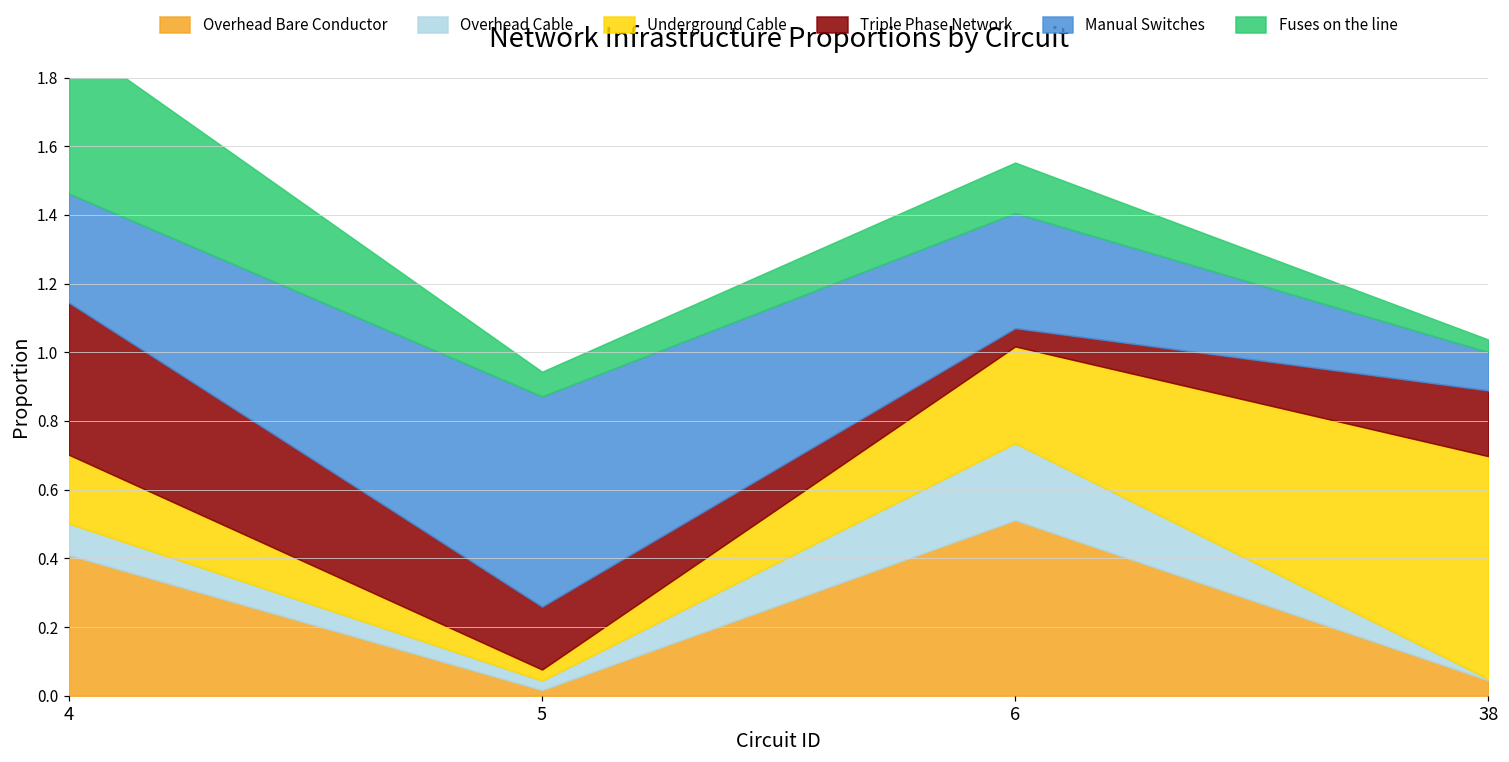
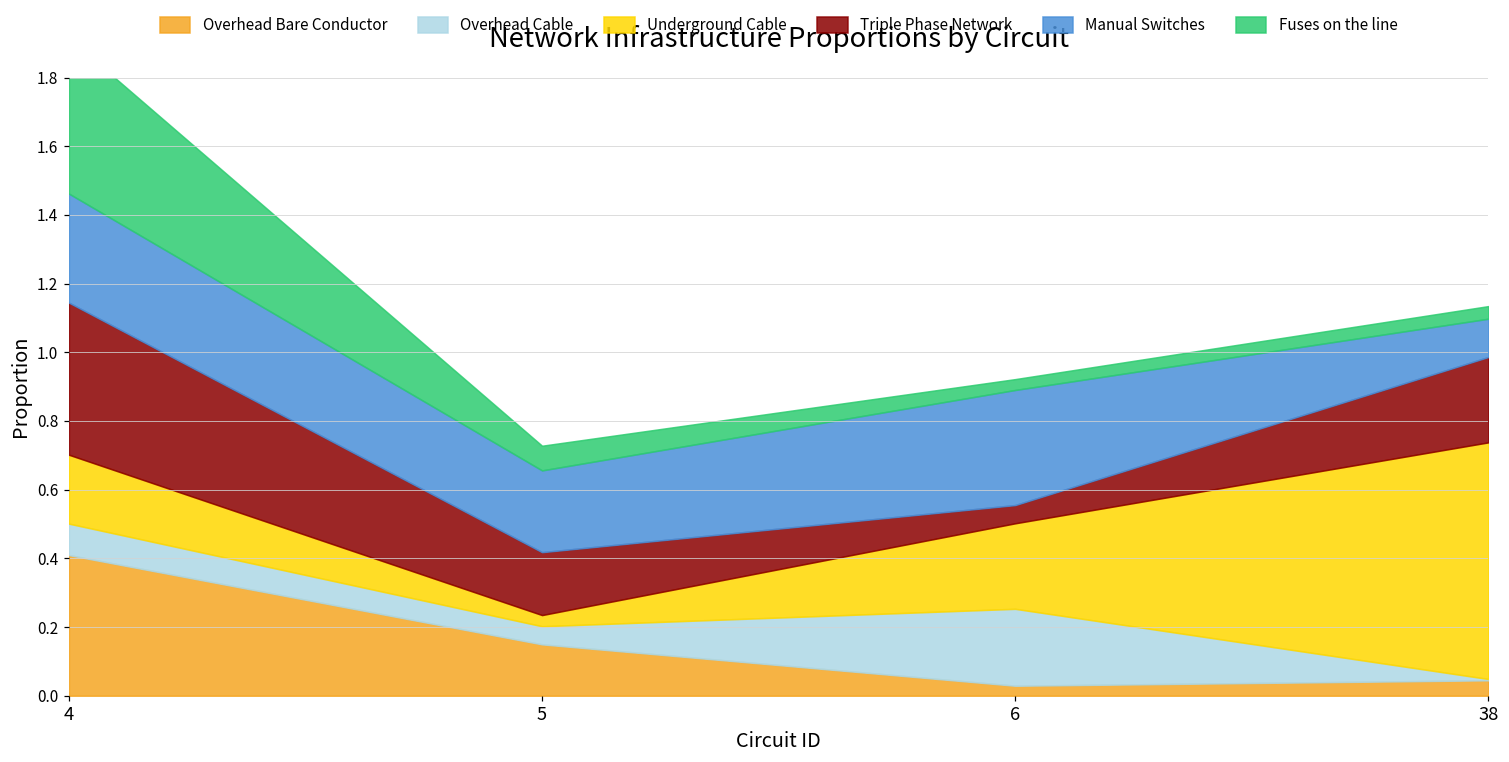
Overhead Bare Conductor, 5: 0.02 -> 0.15
Overhead Cable, 5: 0.03 -> 0.05
Manual Switches, 5: 0.61 -> 0.24
Overhead Bare Conductor, 6: 0.51 -> 0.03
Underground Cable, 6: 0.28 -> 0.25
Fuses on the line, 6: 0.15 -> 0.03
Underground Cable, 38: 0.65 -> 0.69
Triple Phase Network, 38: 0.19 -> 0.25
